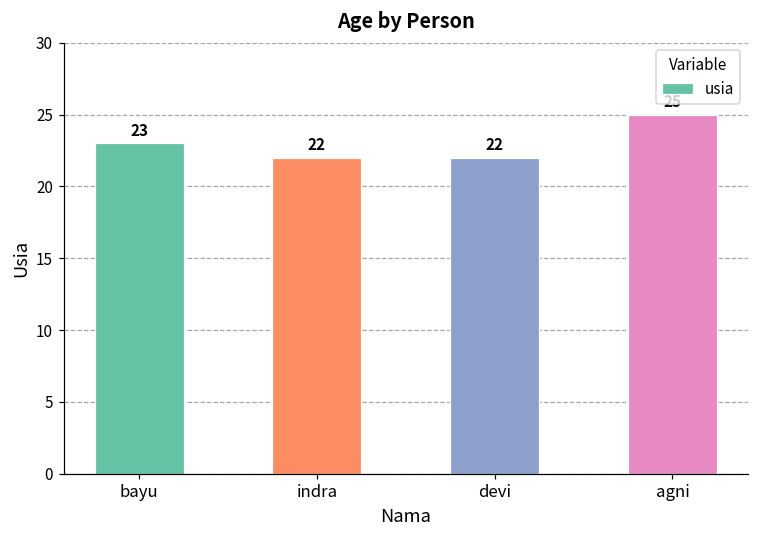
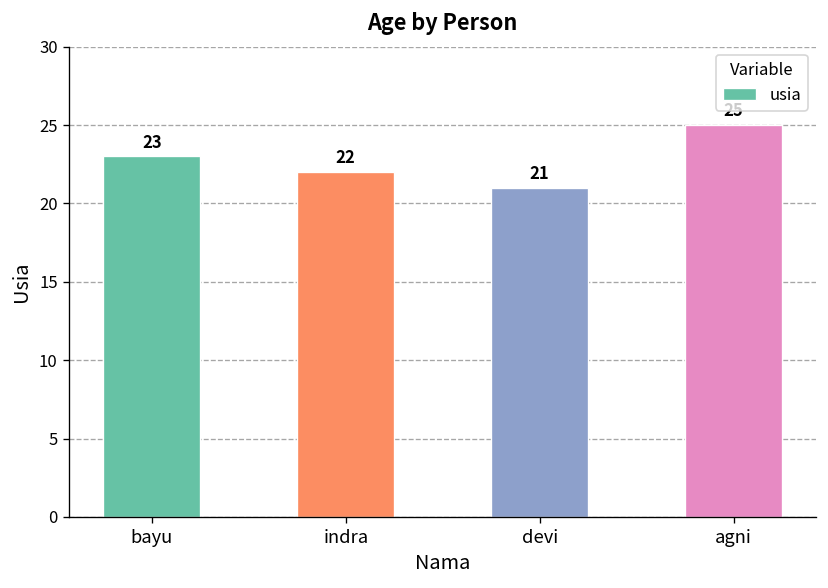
devi: 22 -> 21
